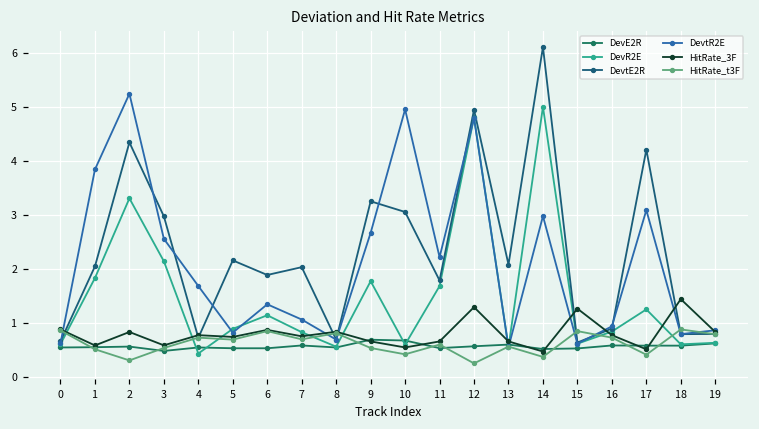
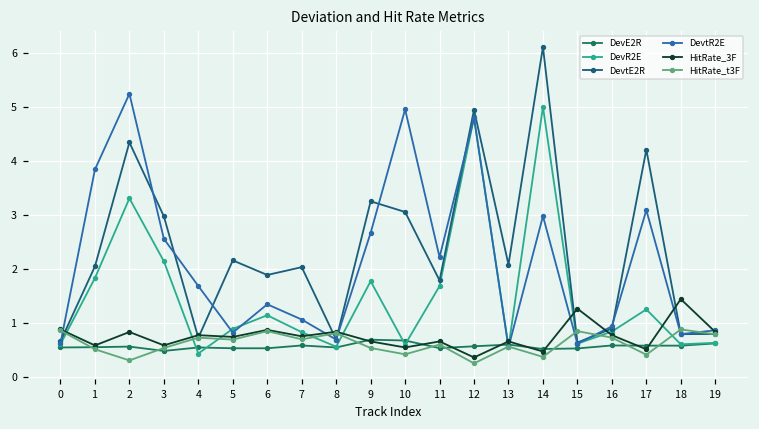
HitRate_3F, 12: 1.3 -> 0.4
